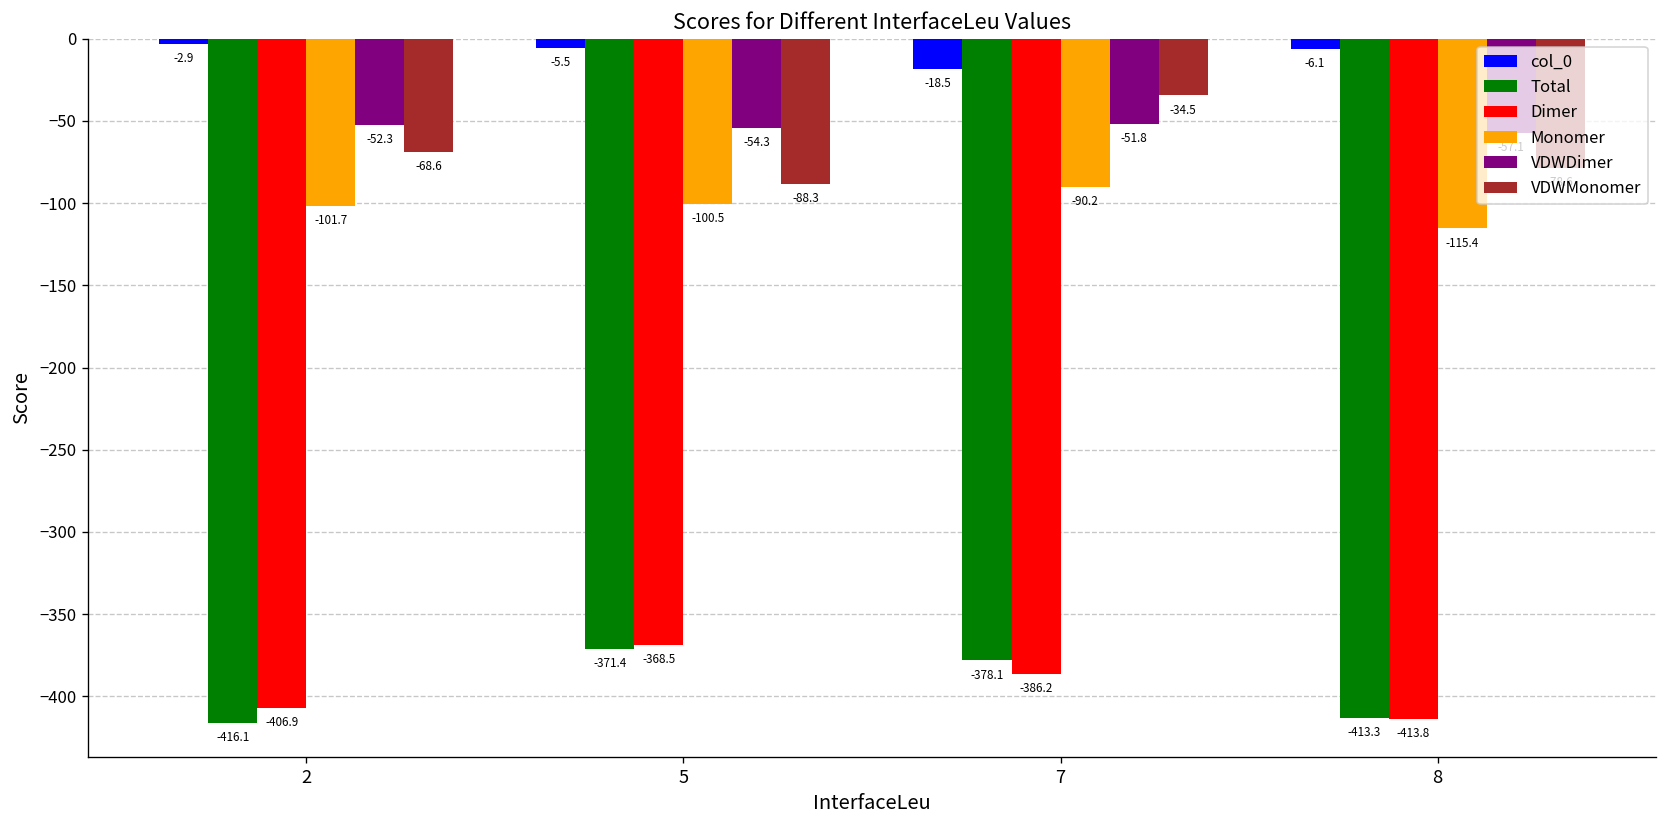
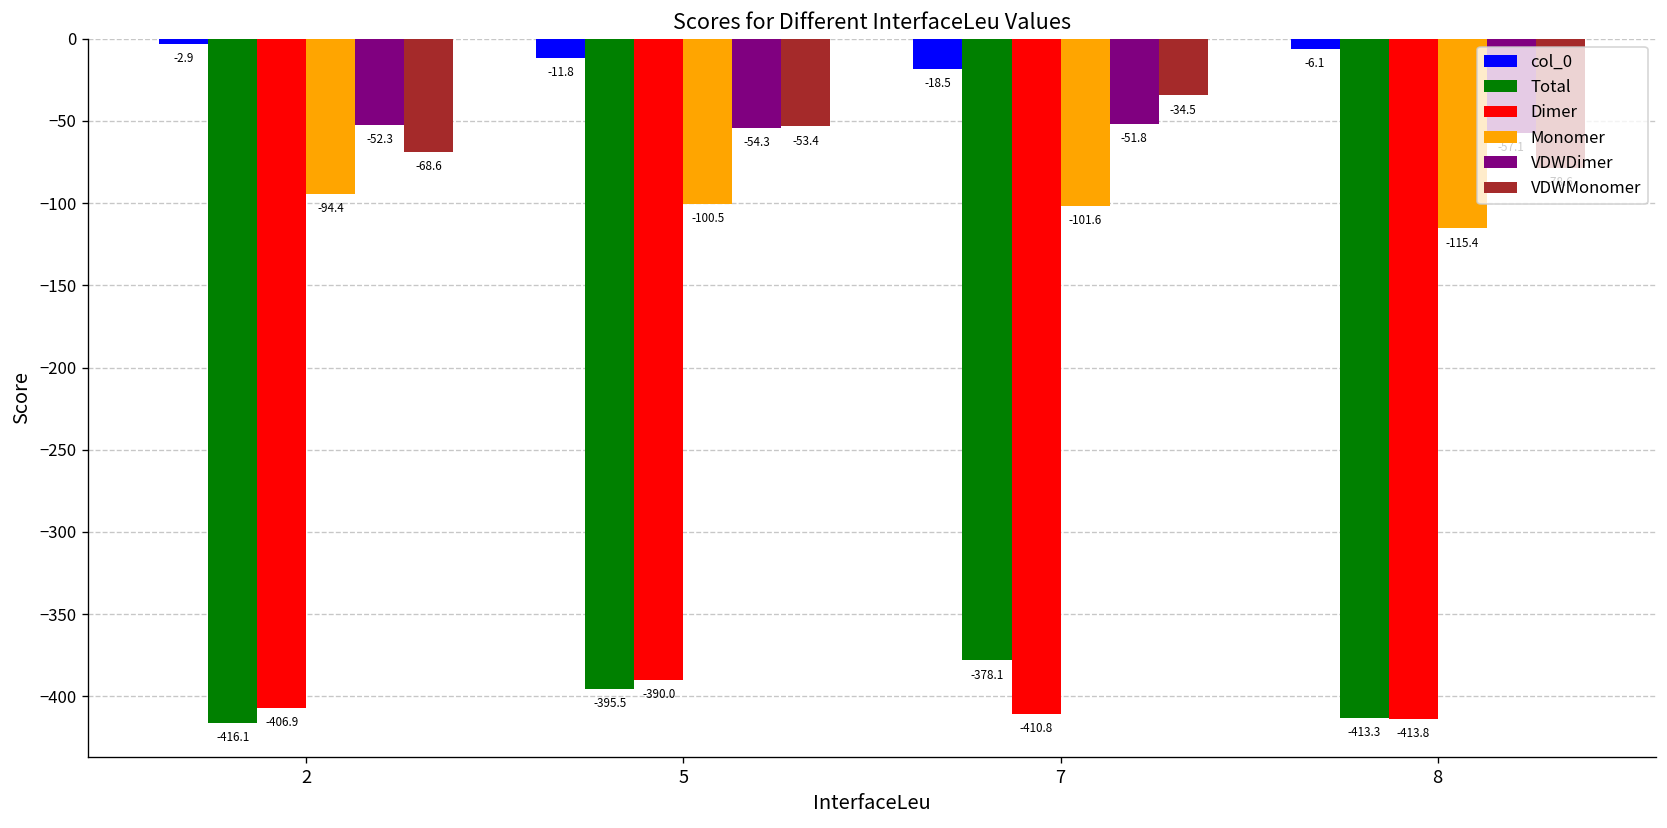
Monomer, 2: -101.7 -> -94.4
col_0, 5: -5.5 -> -11.8
Total, 5: -371.4 -> -395.5
Dimer, 5: -368.5 -> -390.0
VDWMonomer, 5: -88.3 -> -53.4
Dimer, 7: -386.2 -> -410.8
Monomer, 7: -90.2 -> -101.6
